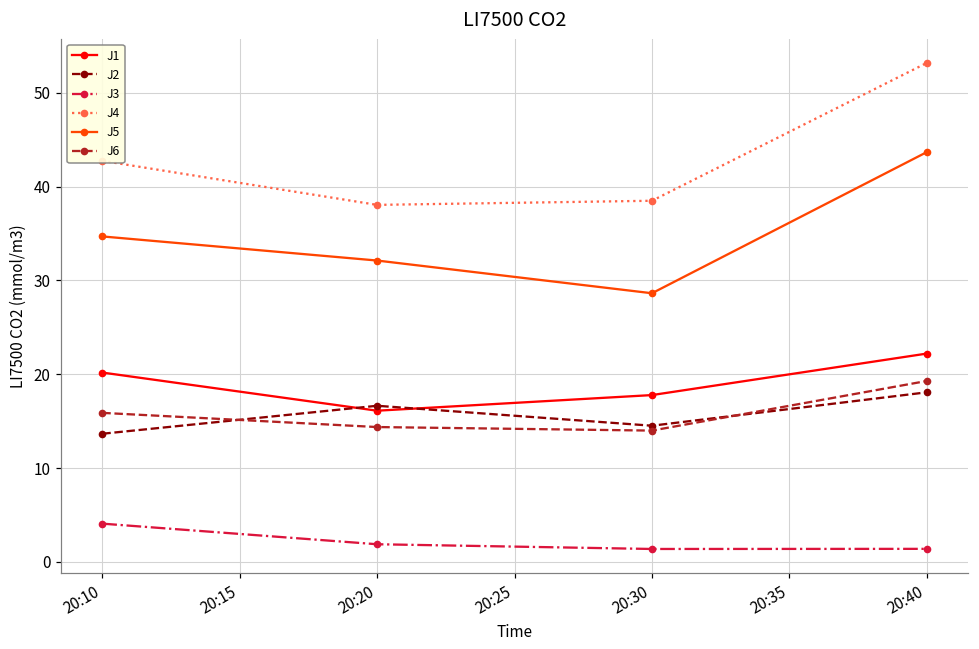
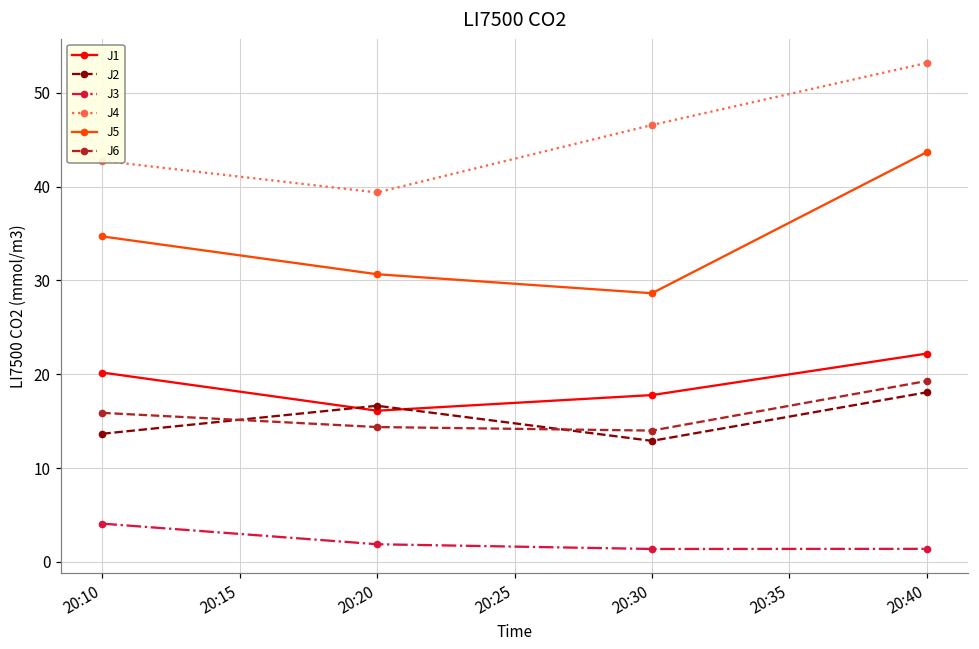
J4, 20:20: 38 -> 39
J5, 20:20: 32 -> 31
J2, 20:30: 15 -> 13
J4, 20:30: 38 -> 47
